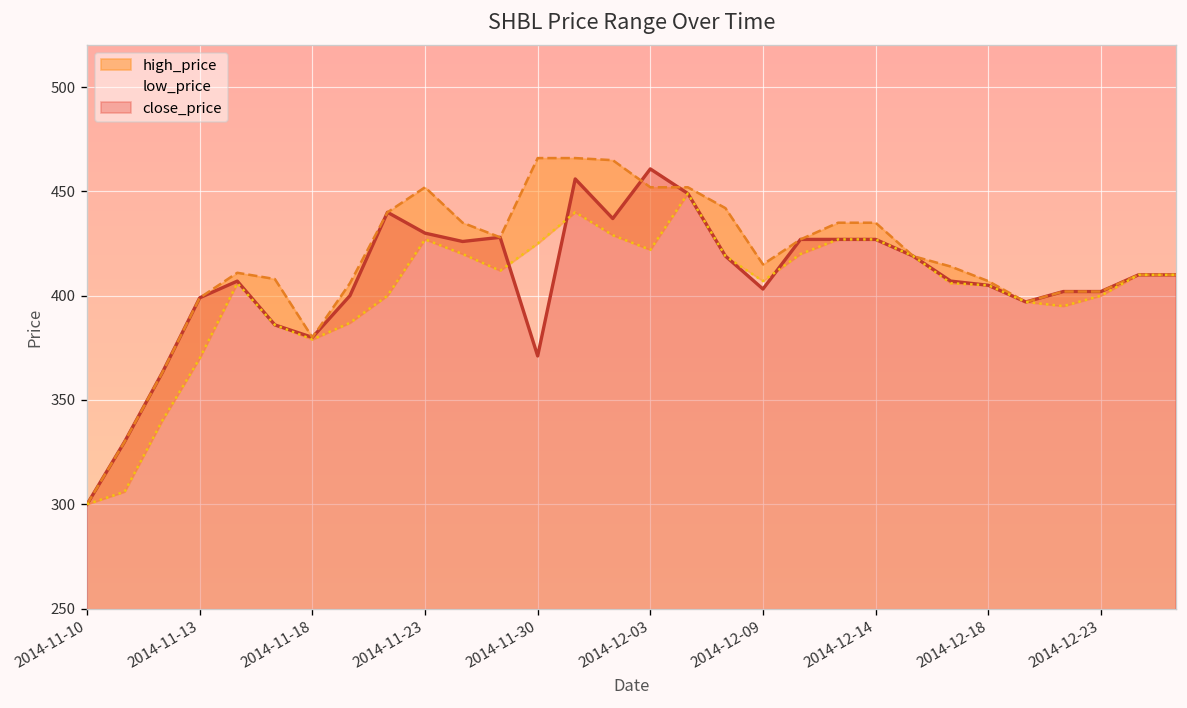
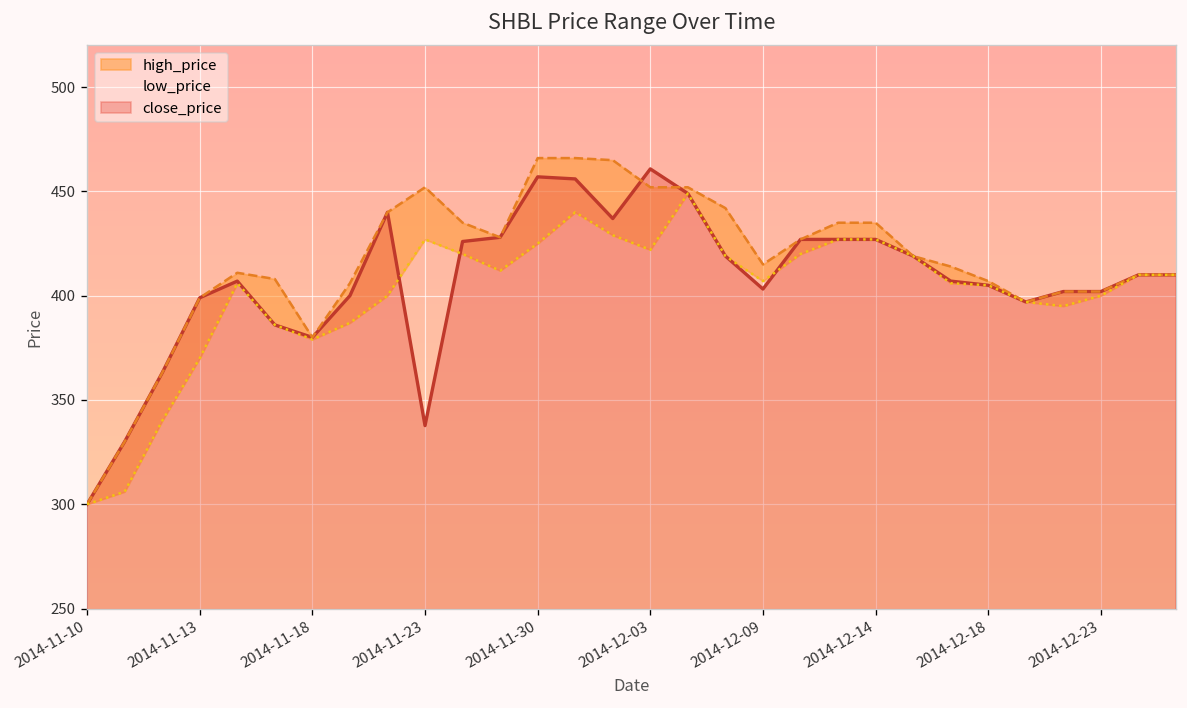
close_price, 2014-11-23: 430 -> 338
close_price, 2014-11-30: 371 -> 457
